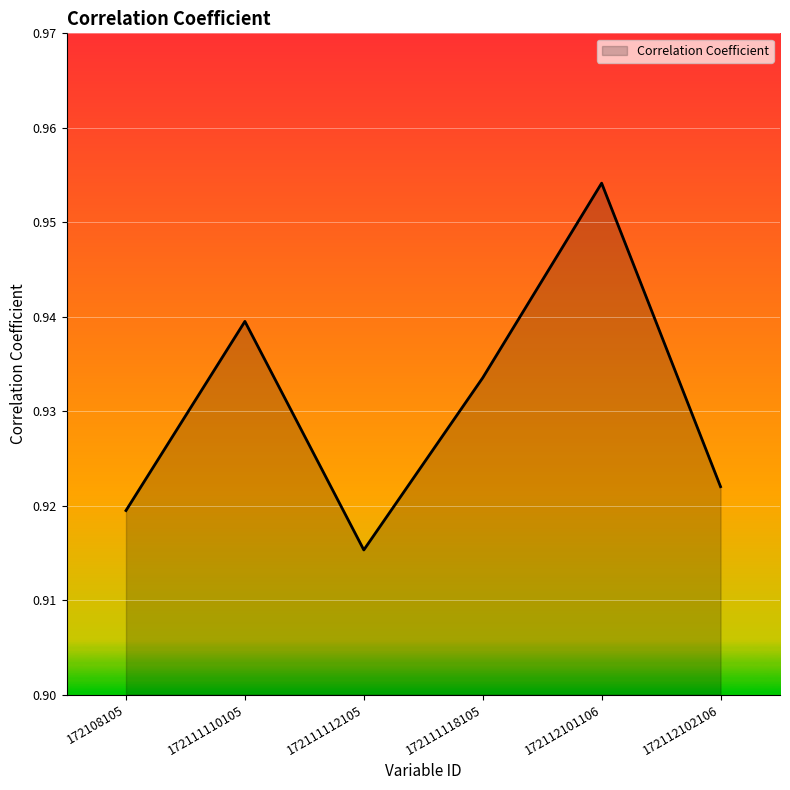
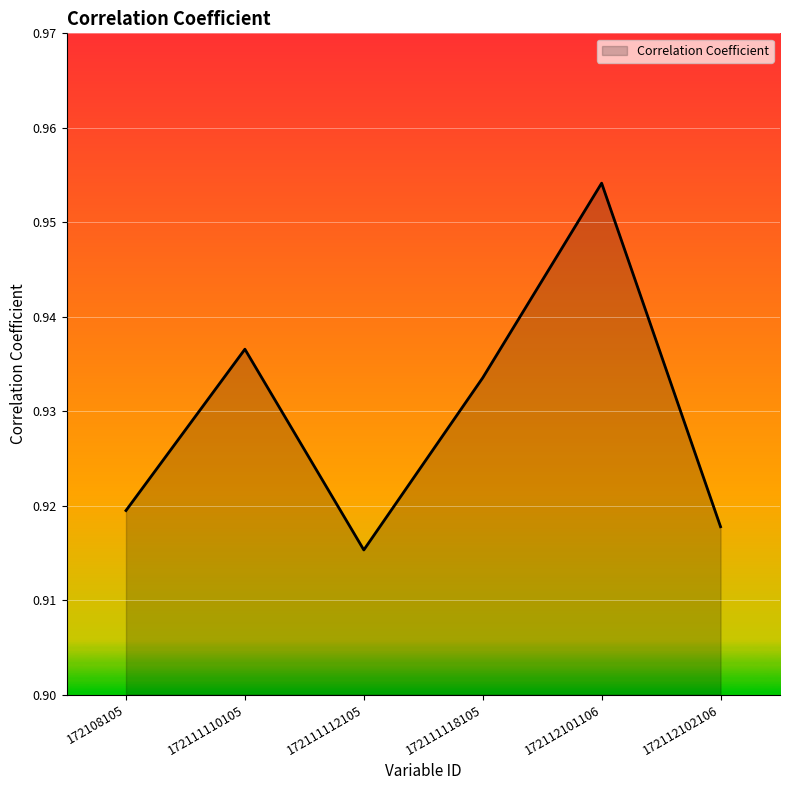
172111110105: 0.940 -> 0.937
172112102106: 0.922 -> 0.918
